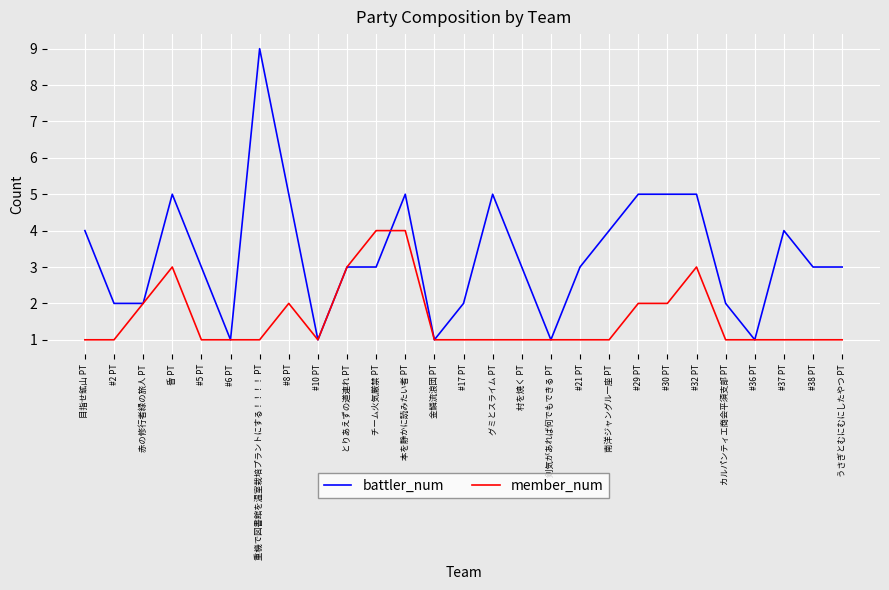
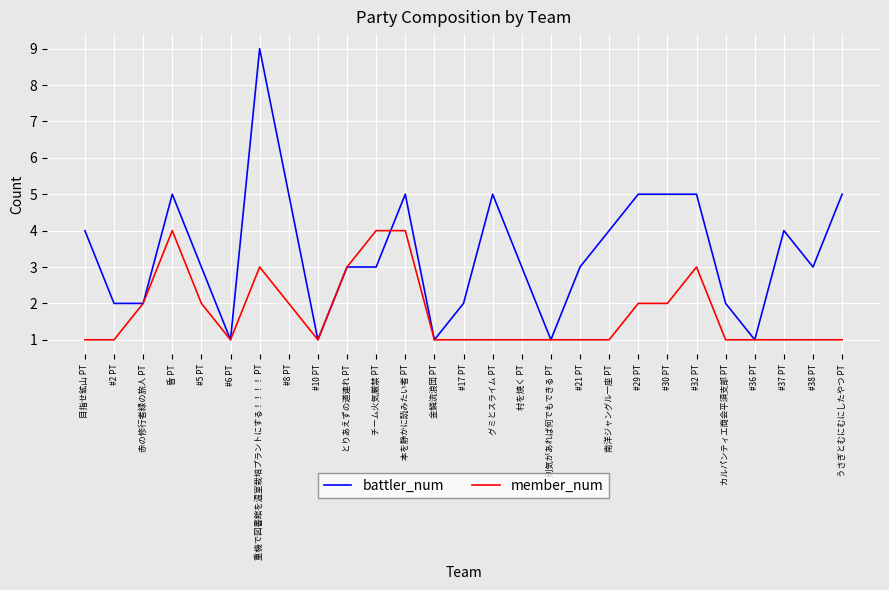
member_num, 昏 PT: 3 -> 4
member_num, #5 PT: 1 -> 2
member_num, 重機で図書館を温室栽培プラントにする！！！！ PT: 1 -> 3
battler_num, うさぎとむにむにしたやつ PT: 3 -> 5
